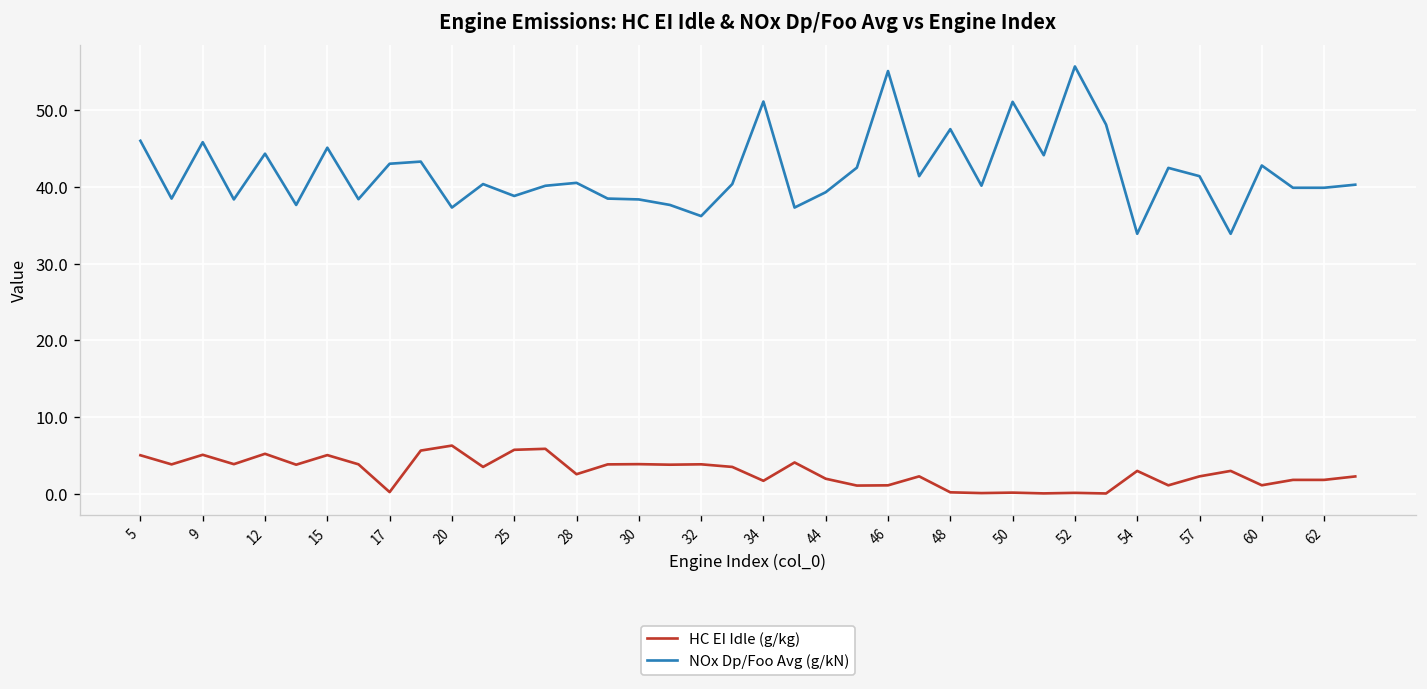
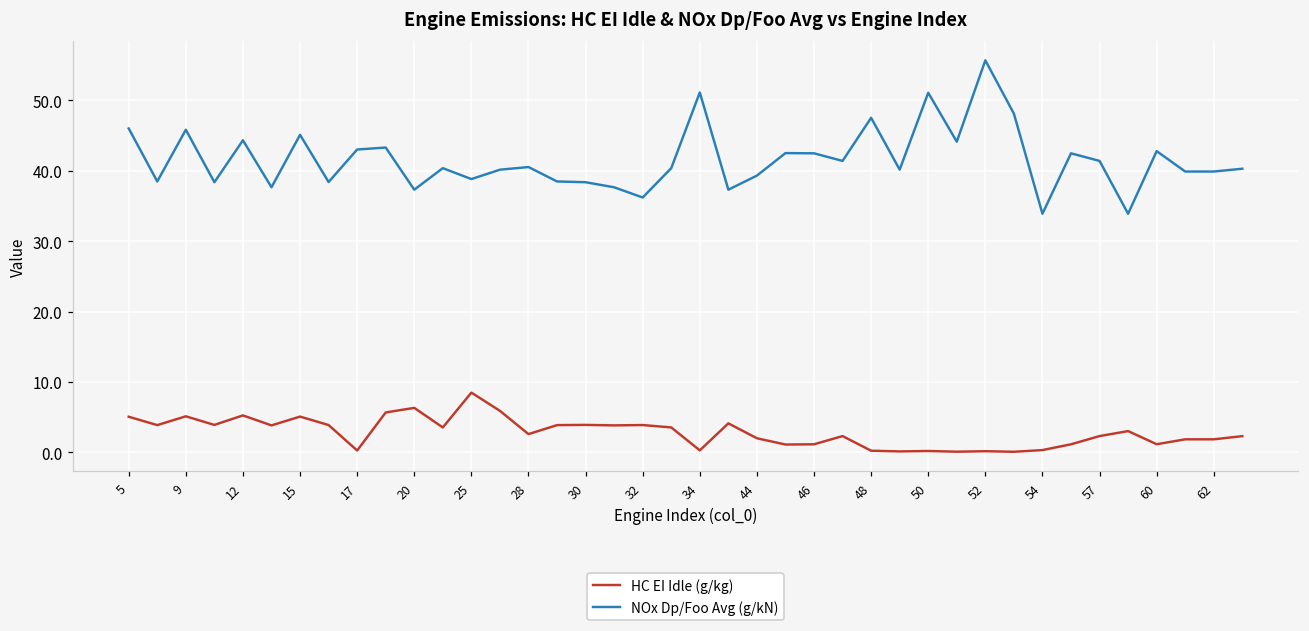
HC EI Idle (g/kg), 25: 6 -> 8
HC EI Idle (g/kg), 34: 2 -> 0
NOx Dp/Foo Avg (g/kN), 46: 55 -> 42
HC EI Idle (g/kg), 54: 3 -> 0
